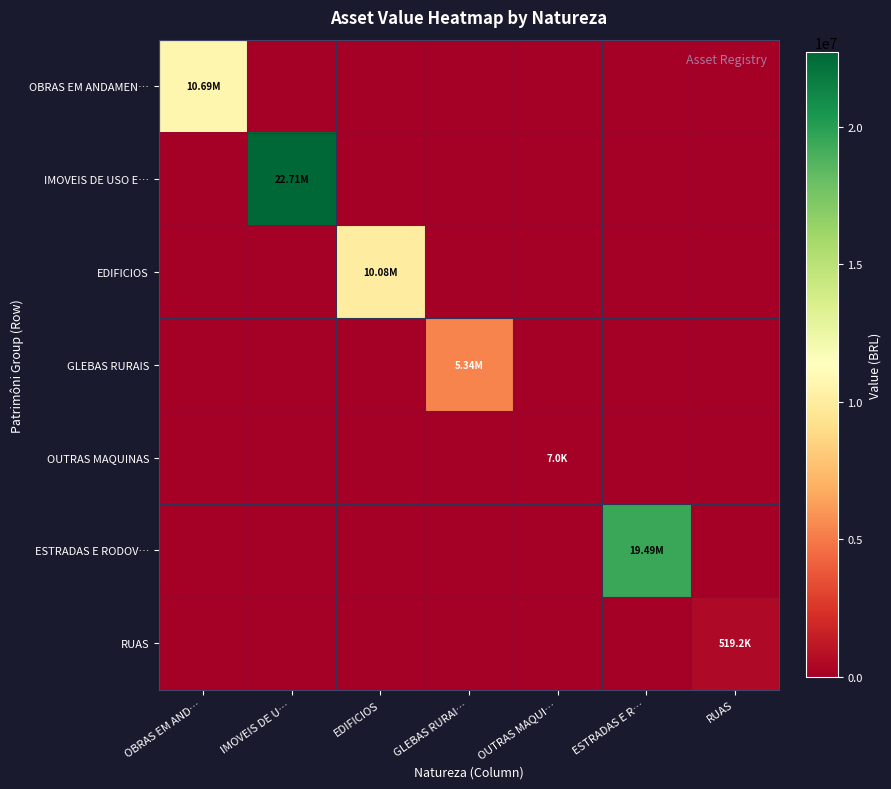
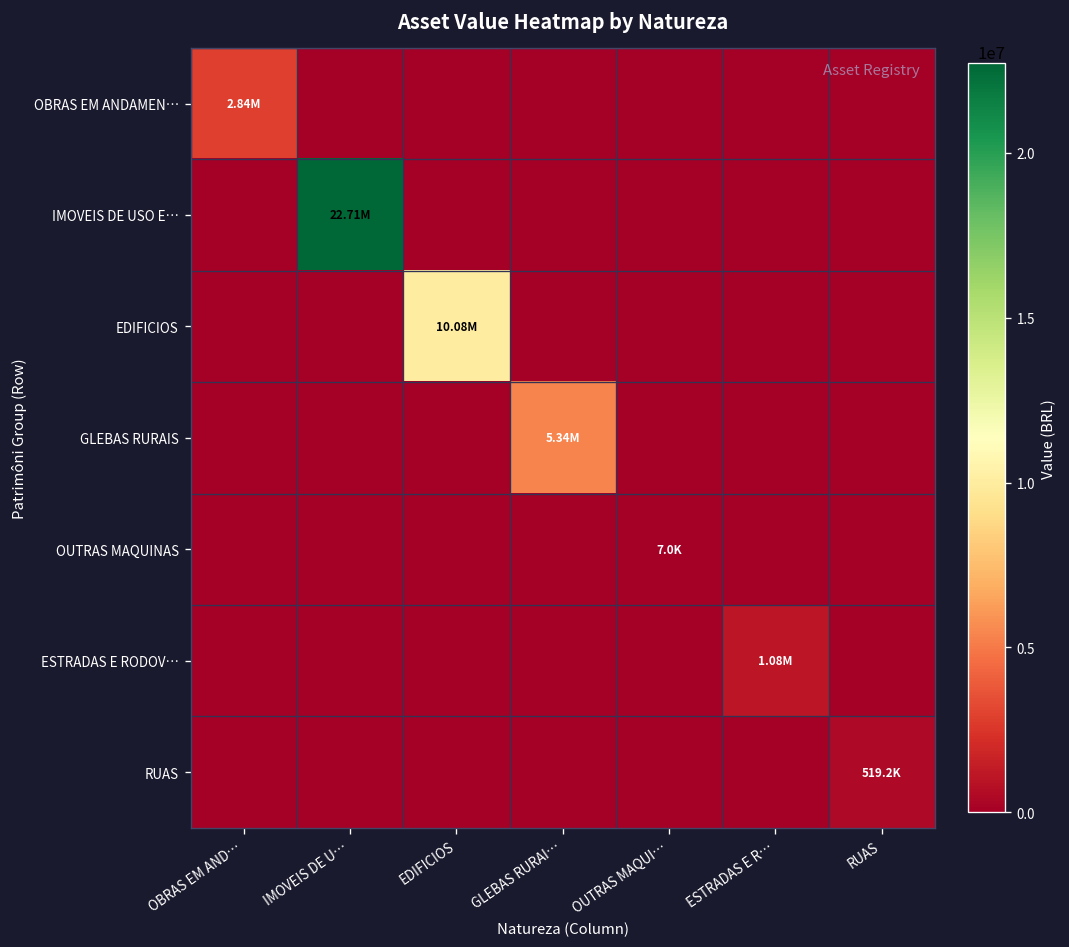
OBRAS EM ANDAMEN…, OBRAS EM AND…: 10.69M -> 2.84M
ESTRADAS E RODOV…, ESTRADAS E R…: 19.49M -> 1.08M
